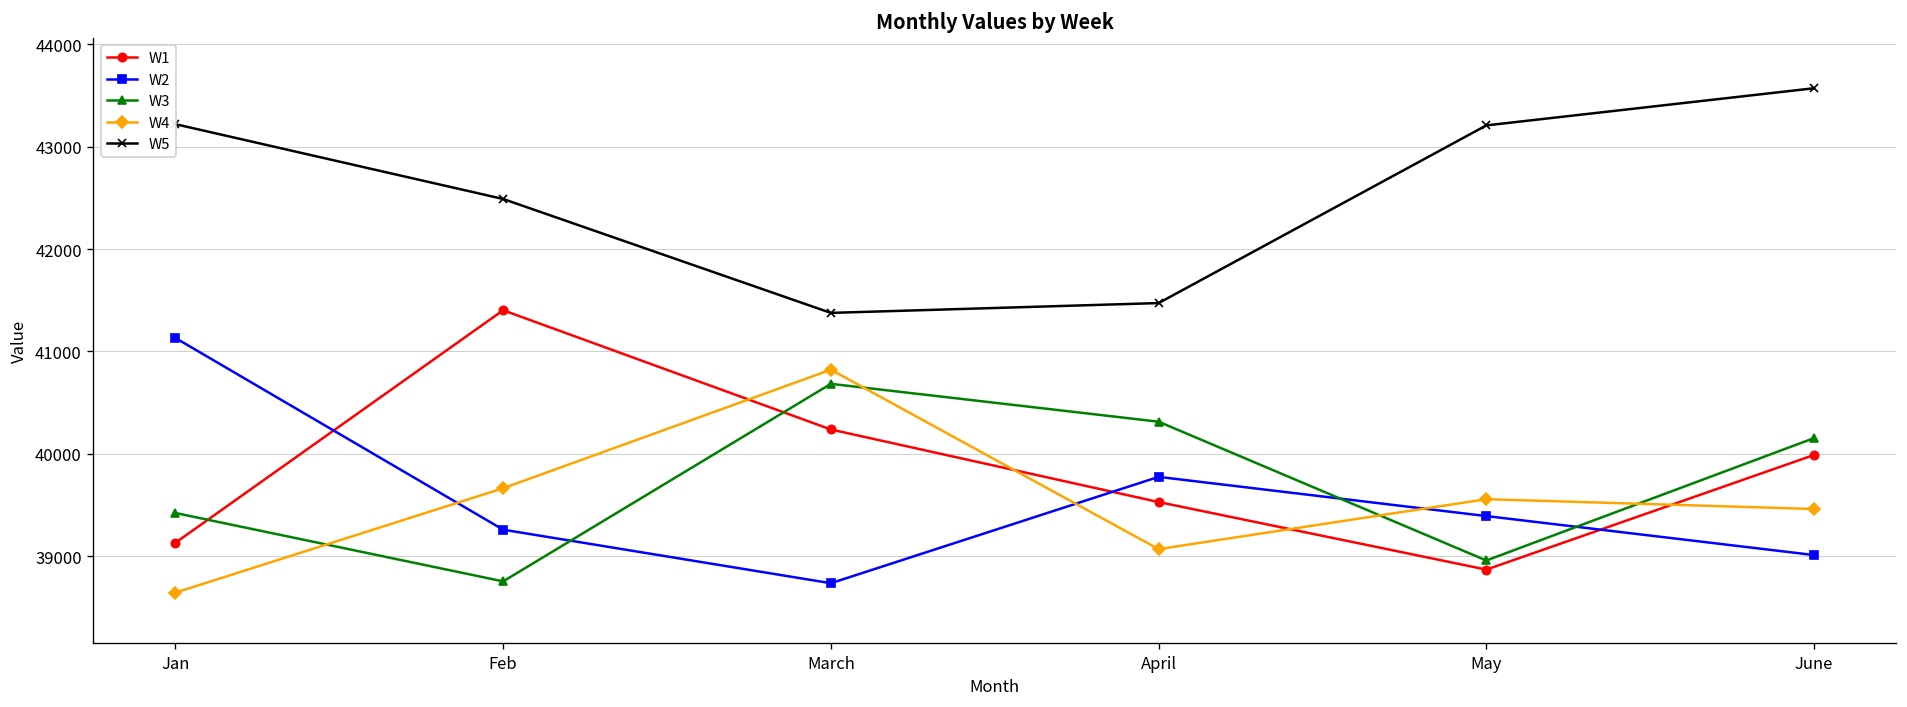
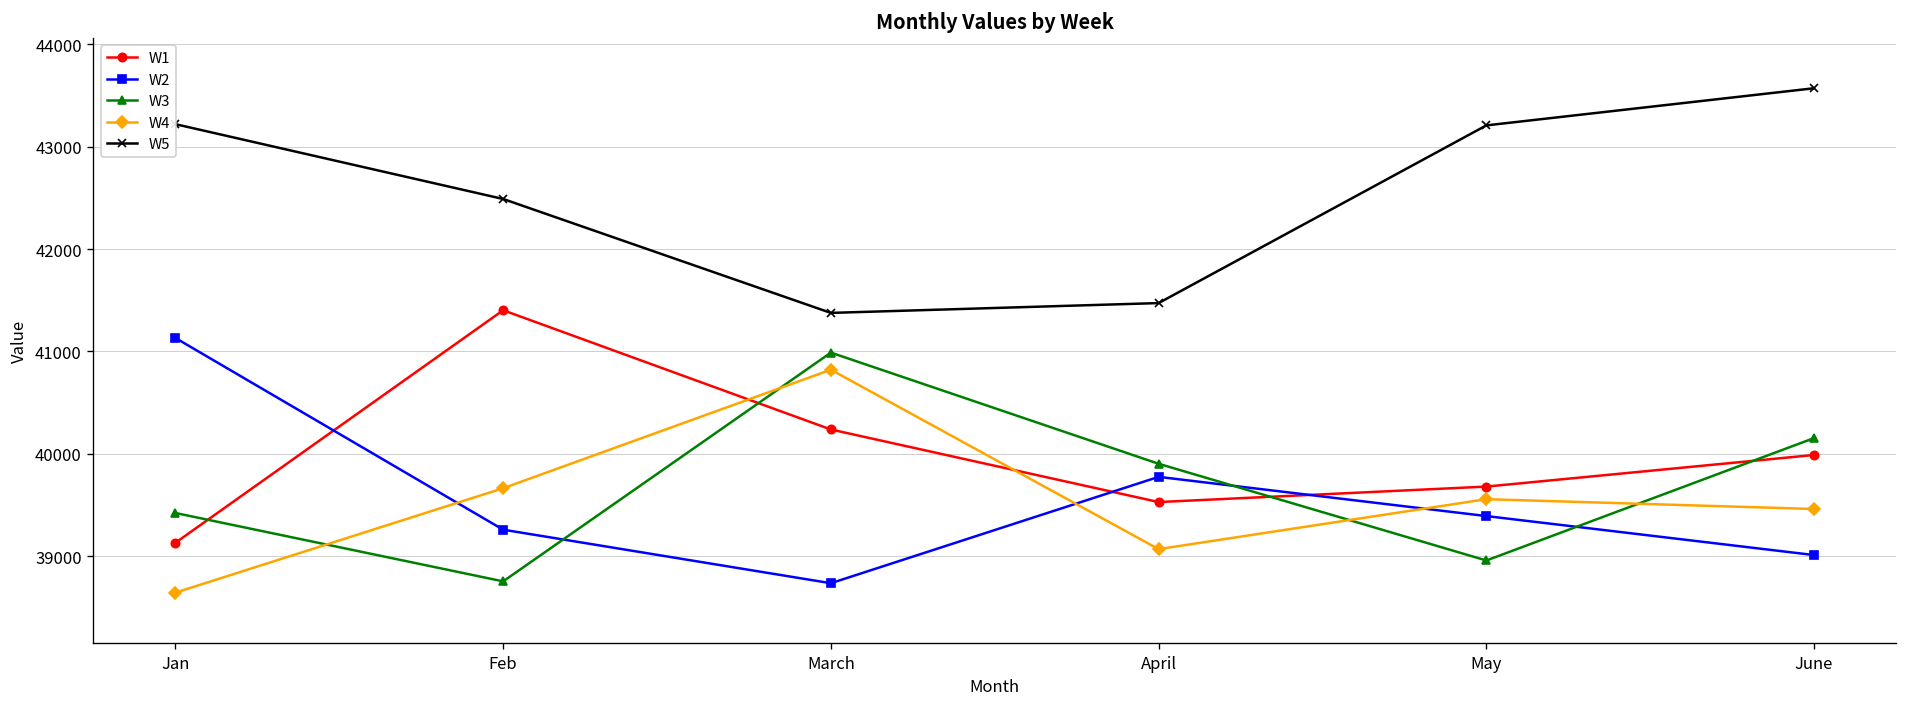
W3, March: 40700 -> 41000
W3, April: 40300 -> 39900
W1, May: 38900 -> 39700
